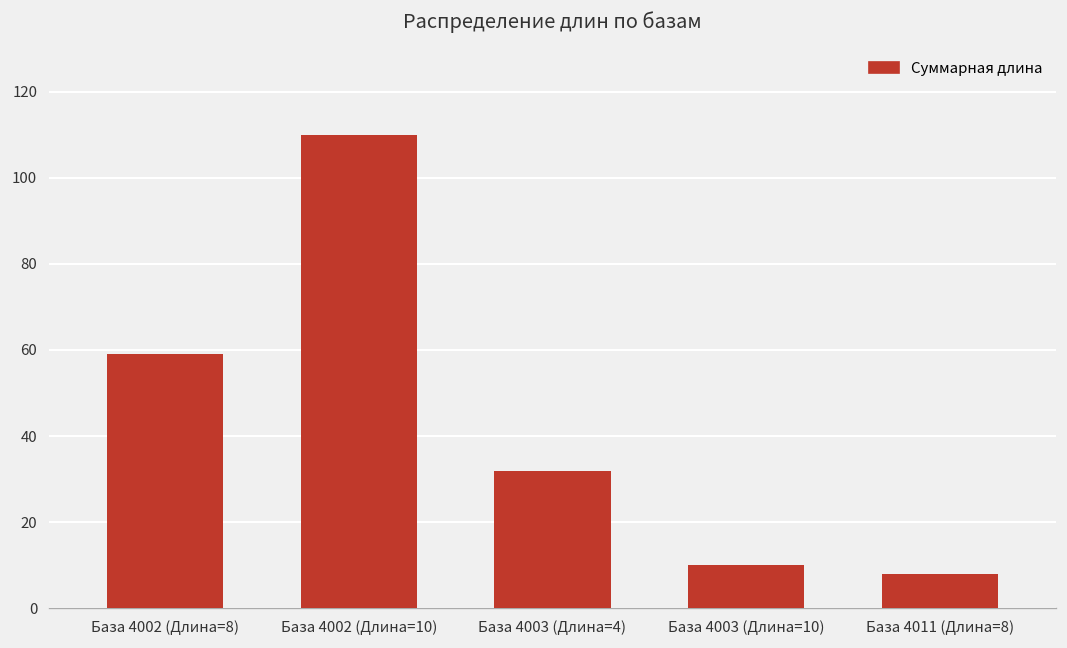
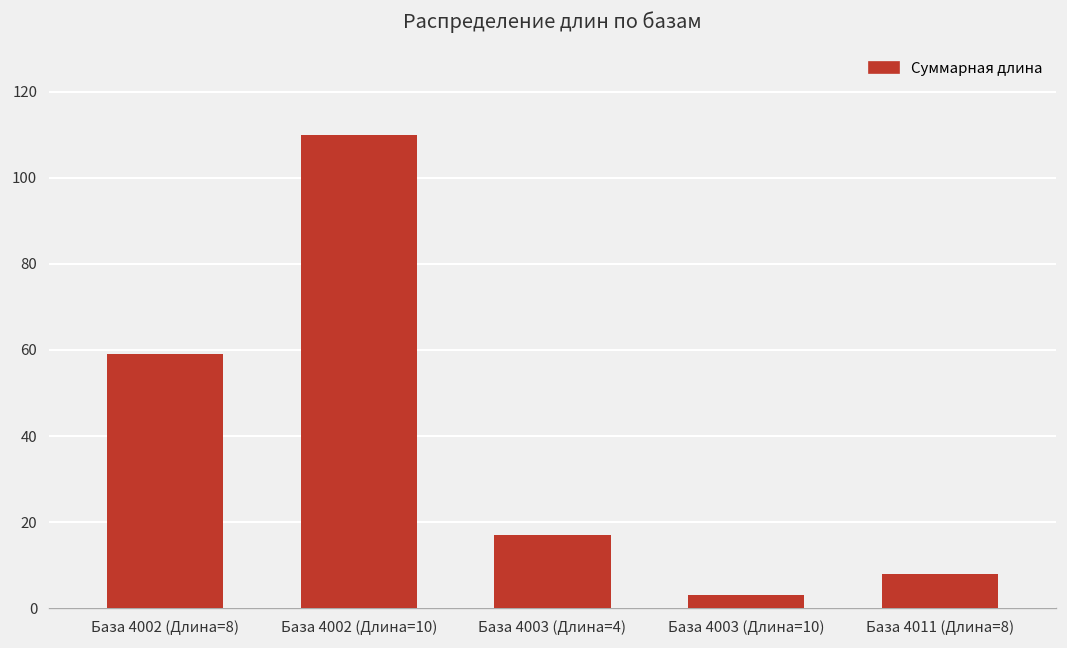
База 4003 (Длина=4): 32 -> 17
База 4003 (Длина=10): 10 -> 3
